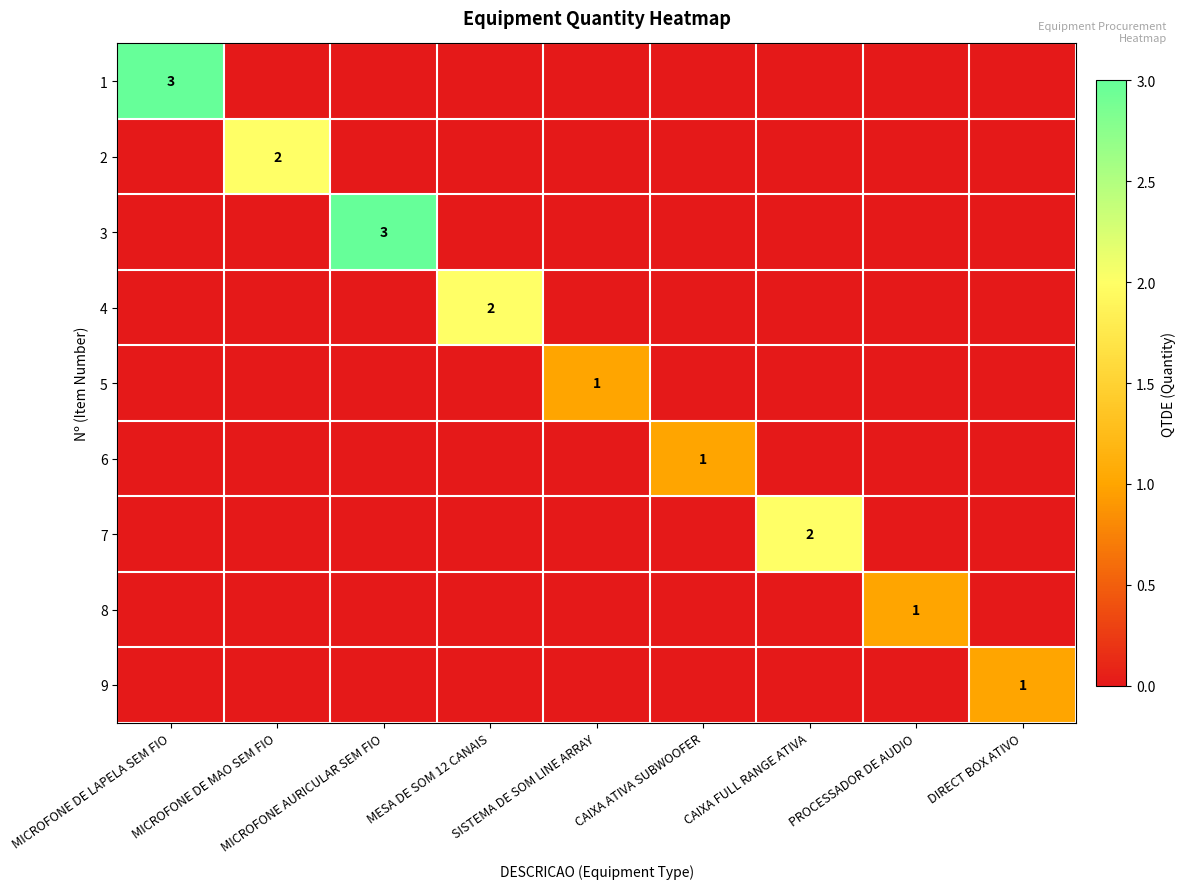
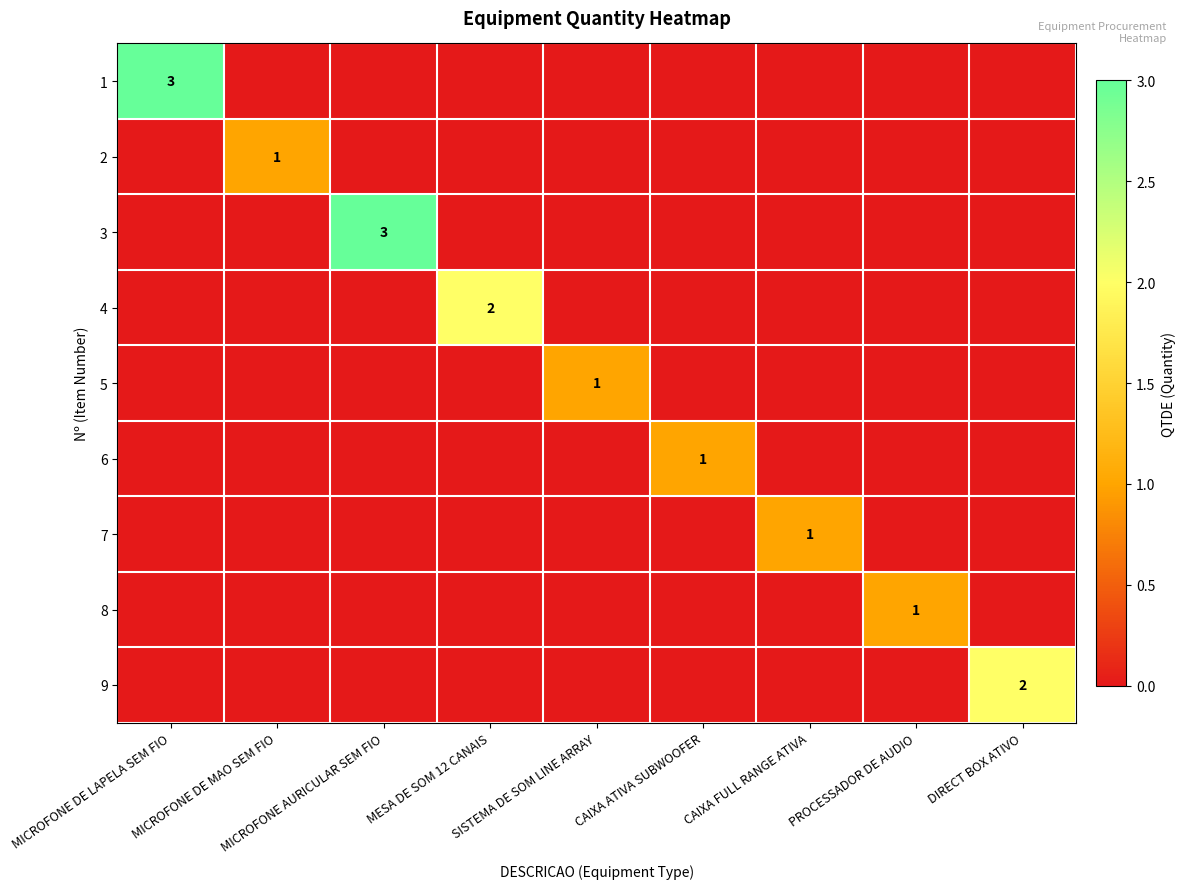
2, MICROFONE DE MAO SEM FIO: 2 -> 1
7, CAIXA FULL RANGE ATIVA: 2 -> 1
9, DIRECT BOX ATIVO: 1 -> 2
